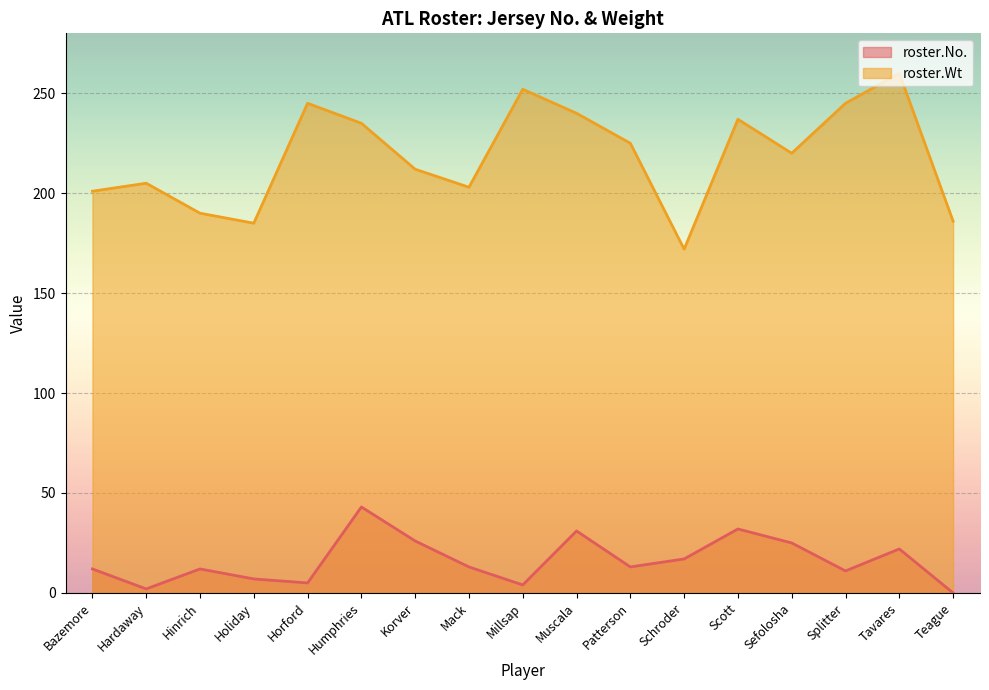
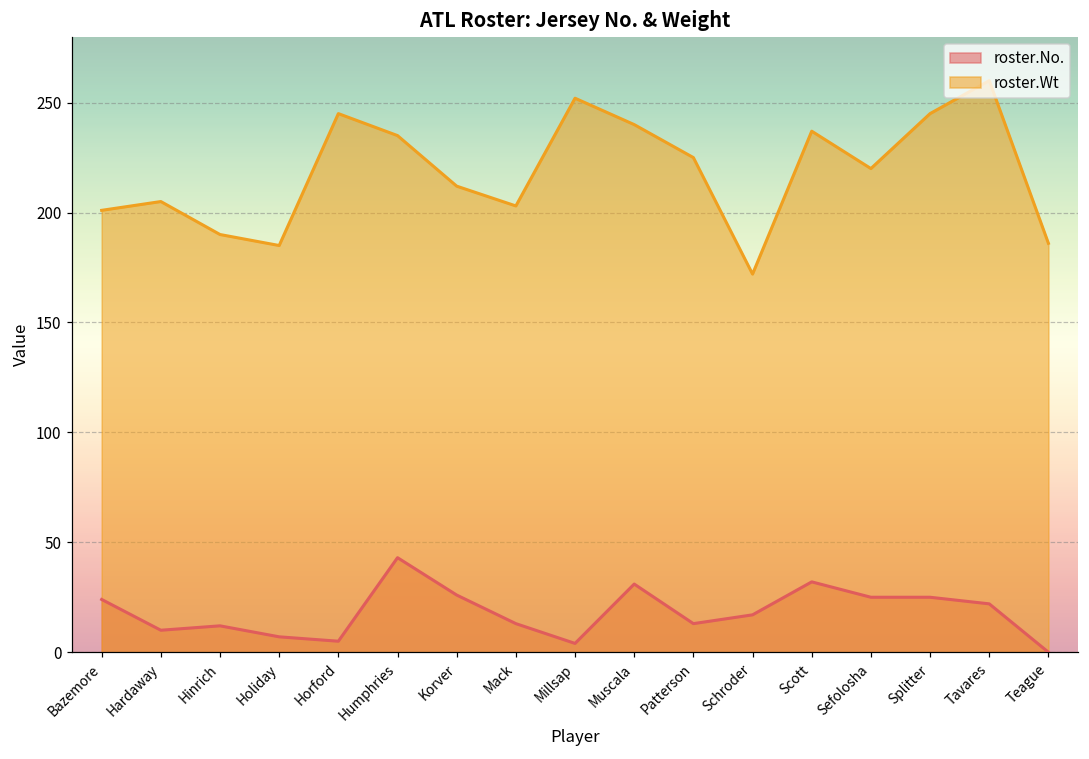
roster.No., Bazemore: 12 -> 24
roster.No., Hardaway: 2 -> 10
roster.No., Splitter: 11 -> 25
